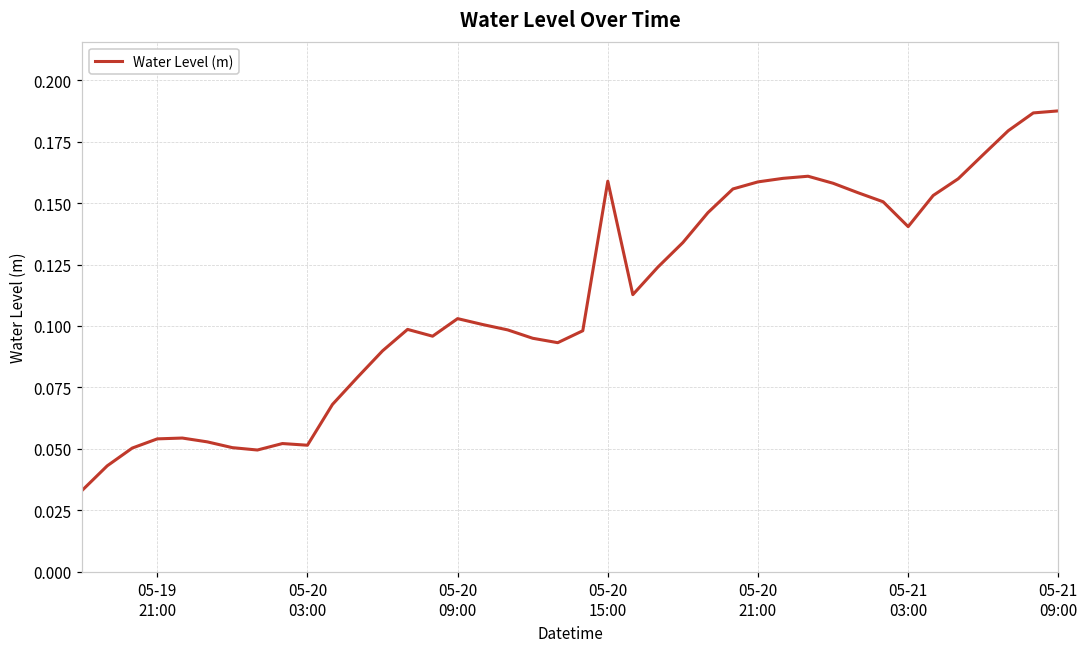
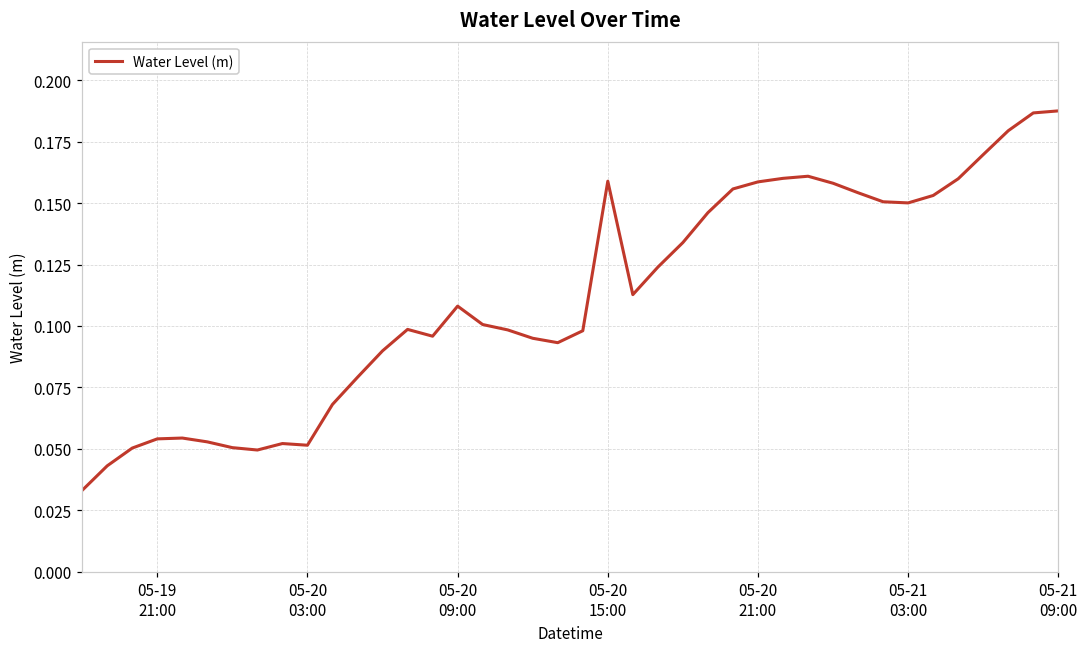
05-20 09:00: 0.103 -> 0.108
05-21 03:00: 0.140 -> 0.150
